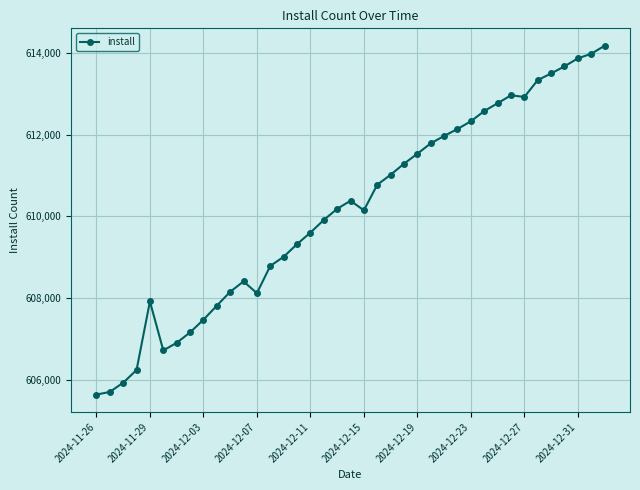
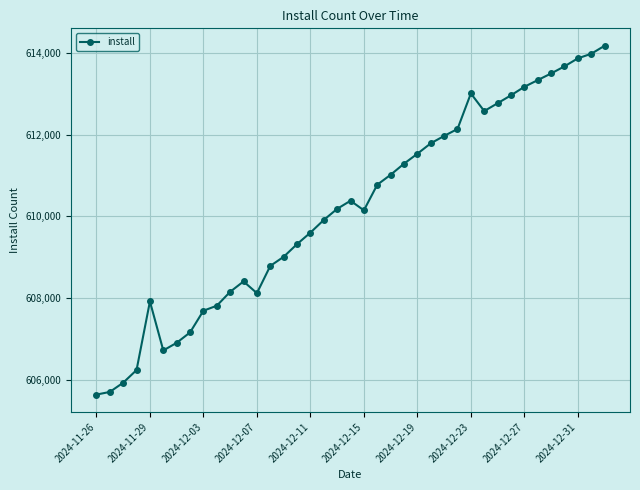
2024-12-03: 607,500 -> 607,700
2024-12-23: 612,300 -> 613,000
2024-12-27: 612,900 -> 613,200
